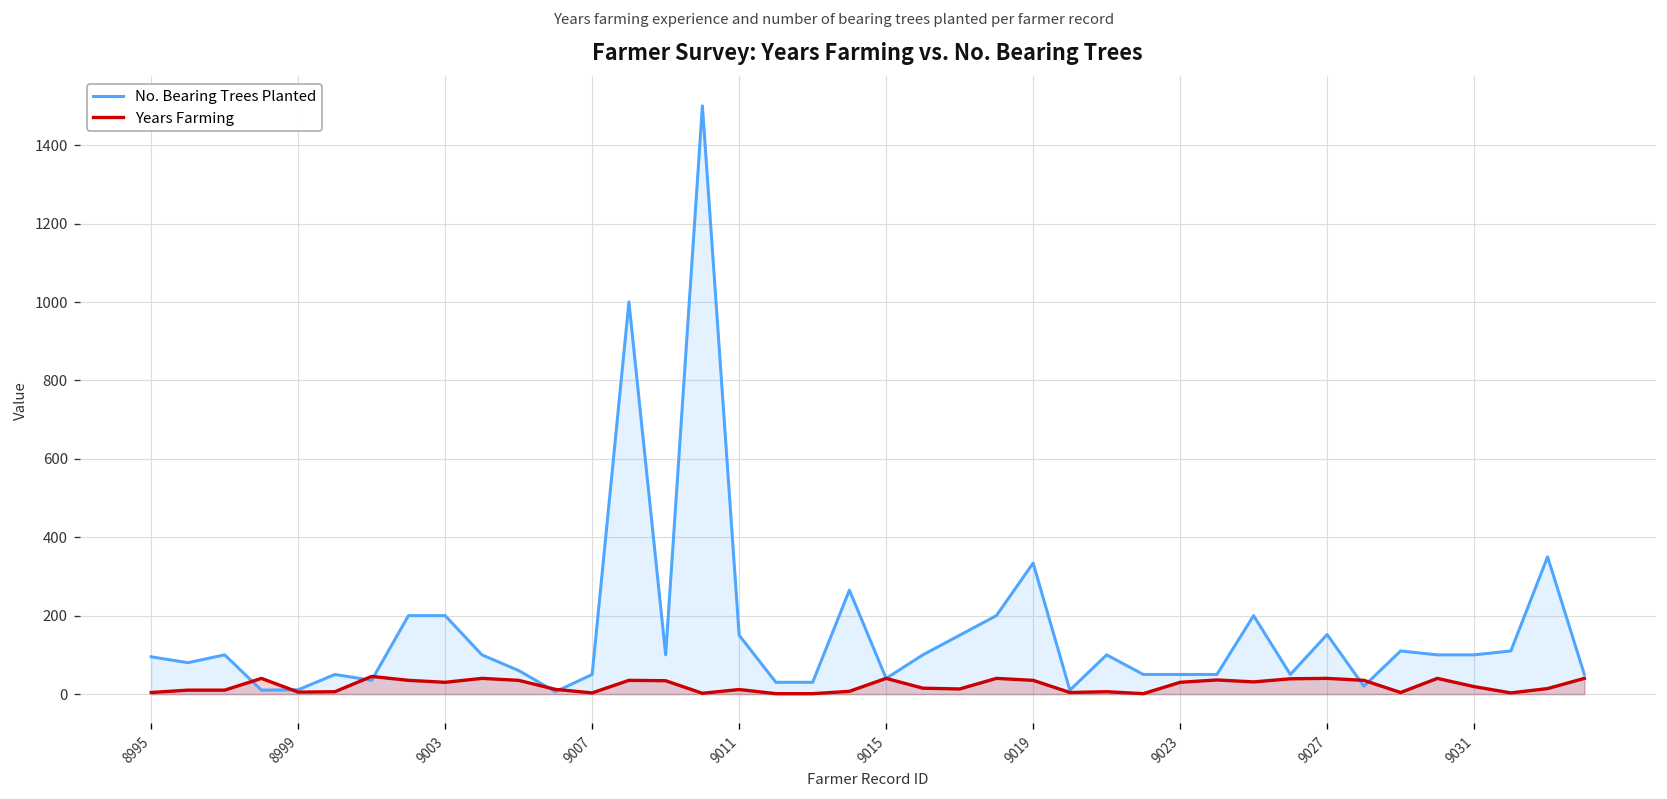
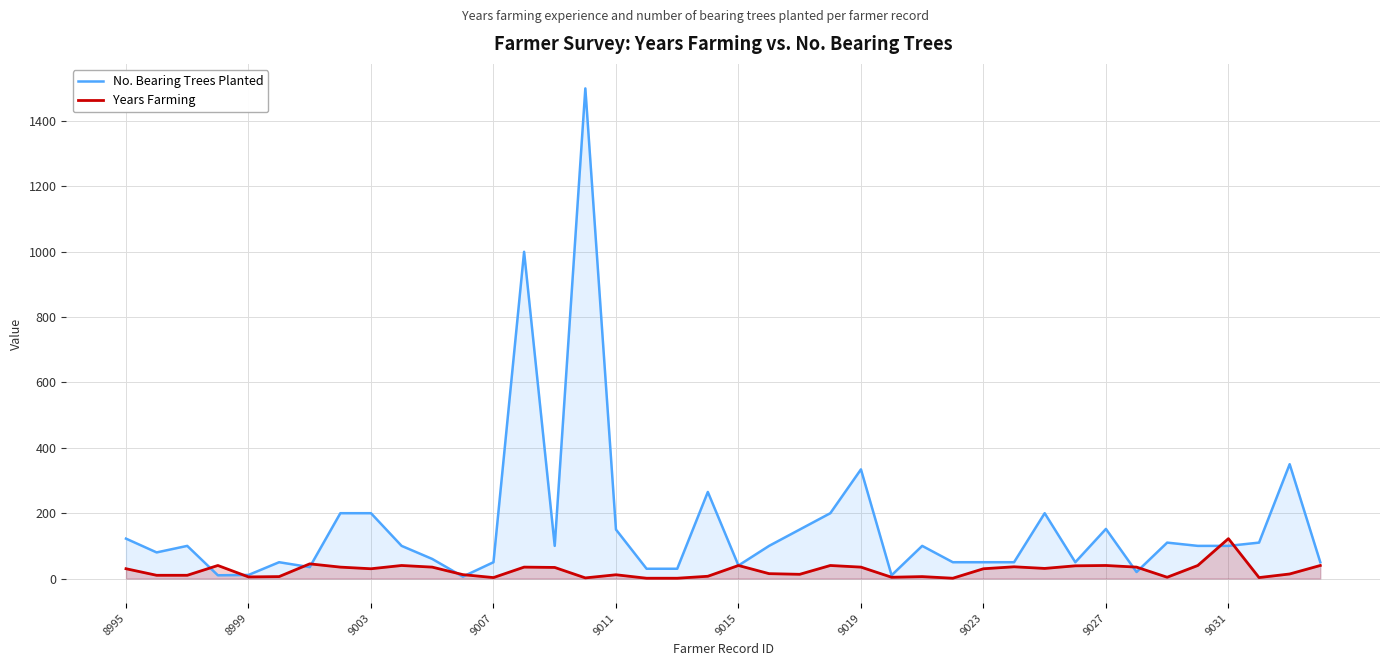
No. Bearing Trees Planted, 8995: 100 -> 120
Years Farming, 8995: 0 -> 30
Years Farming, 9031: 20 -> 120
